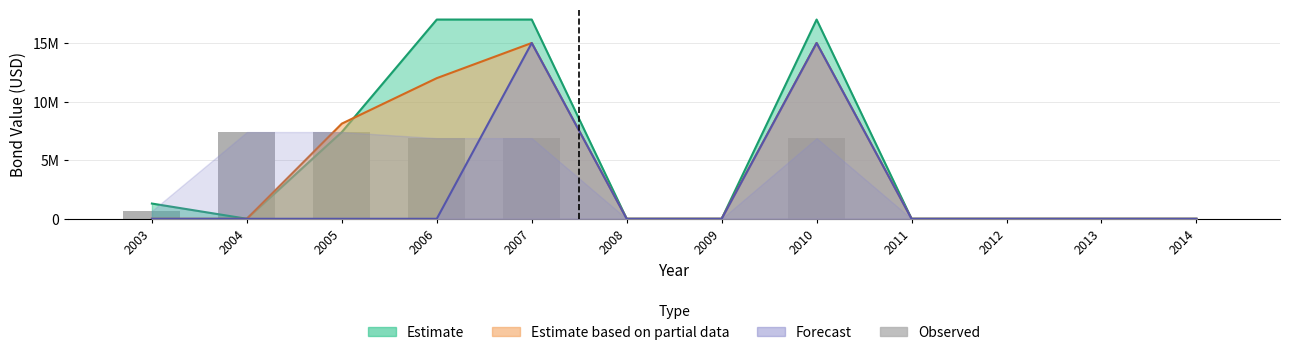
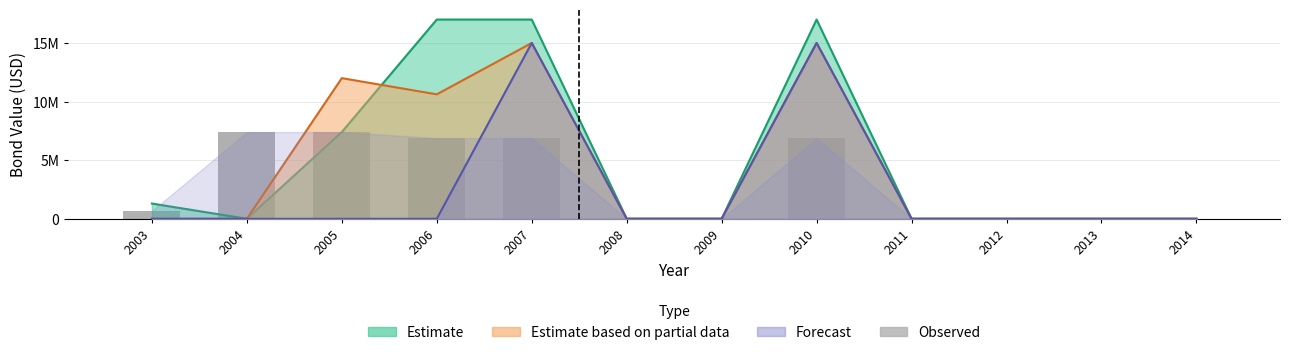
Estimate based on partial data, 2005: 8100000 -> 12000000
Estimate based on partial data, 2006: 12000000 -> 10600000
